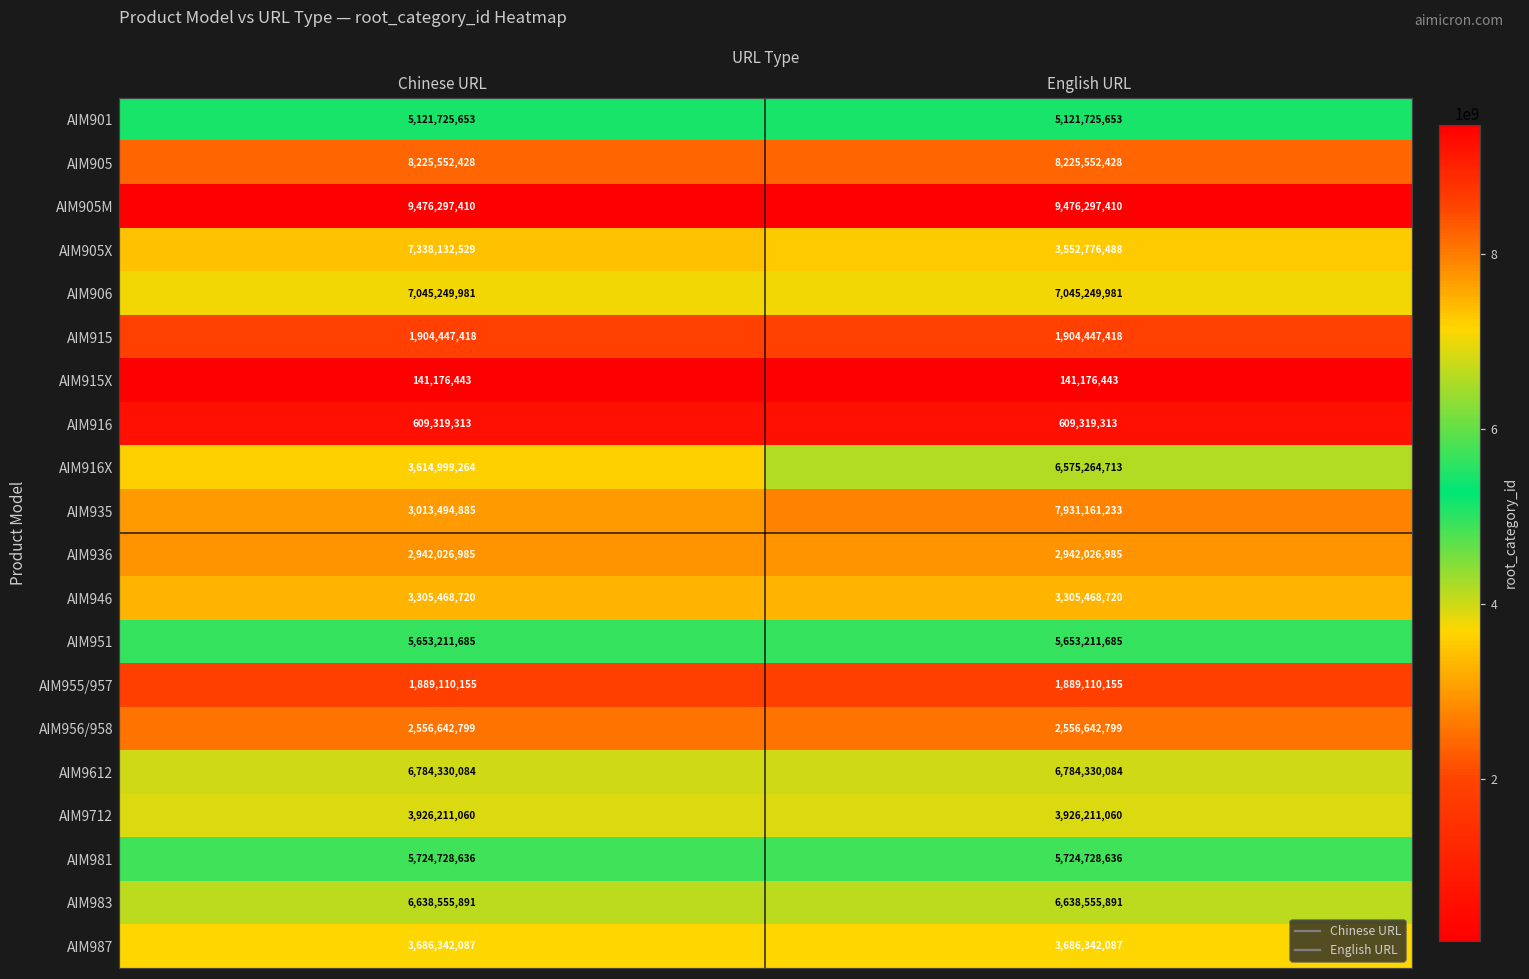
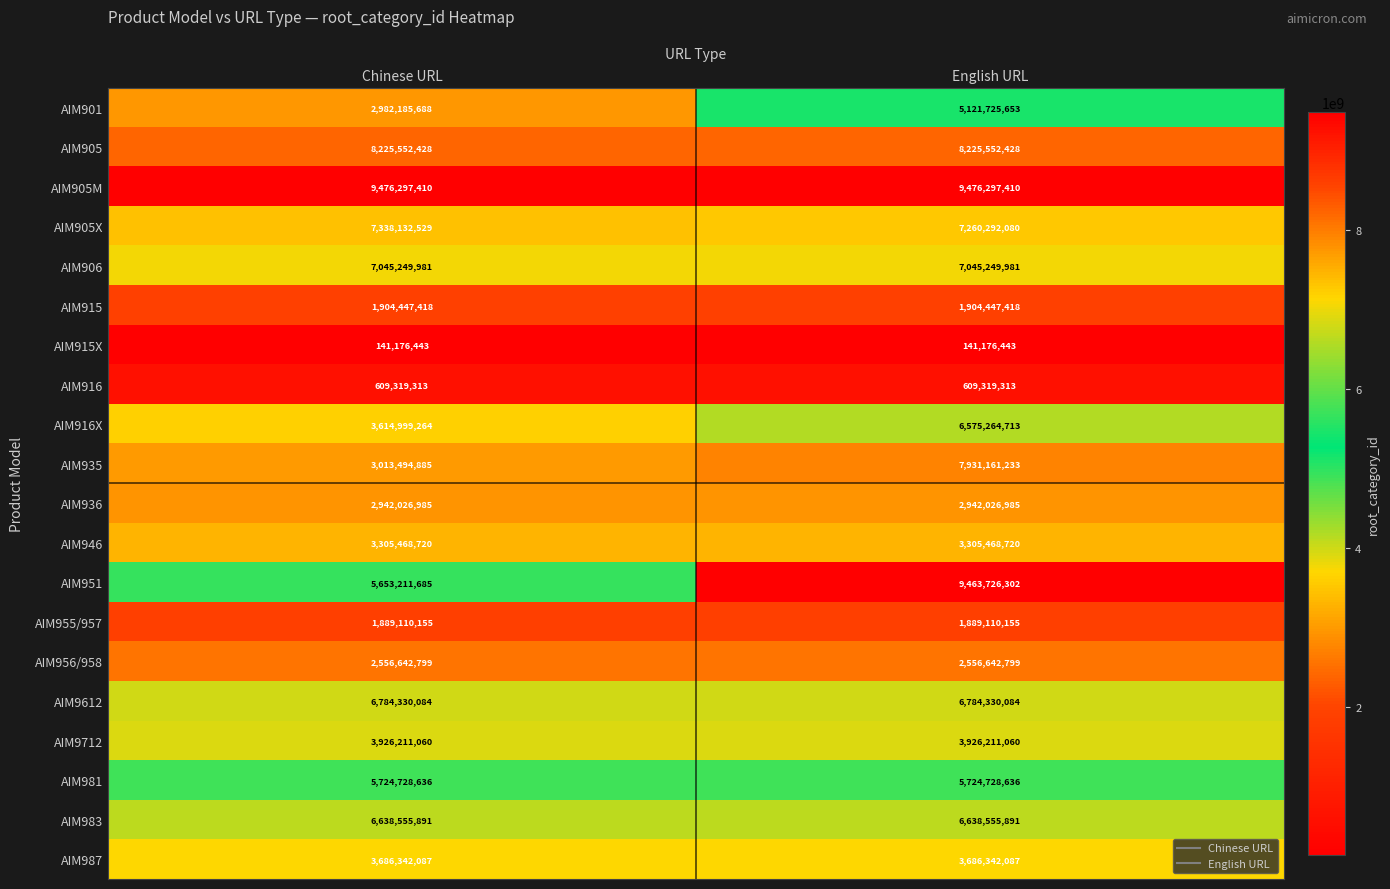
AIM901, Chinese URL: 5,121,725,653 -> 2,982,185,688
AIM905X, English URL: 3,552,776,488 -> 7,260,292,080
AIM951, English URL: 5,653,211,685 -> 9,463,726,302
